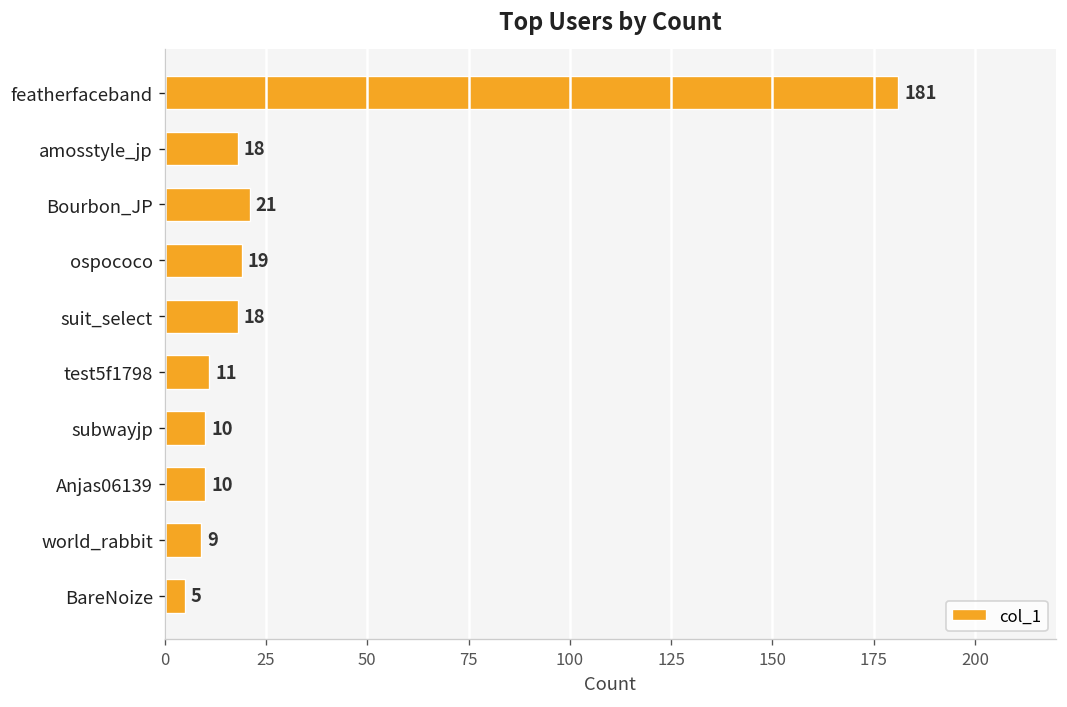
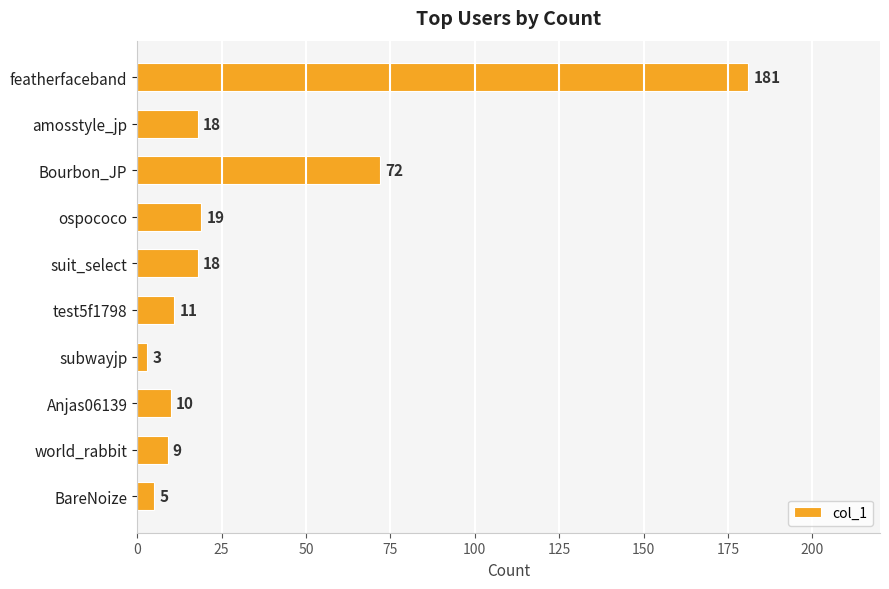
Bourbon_JP: 21 -> 72
subwayjp: 10 -> 3
